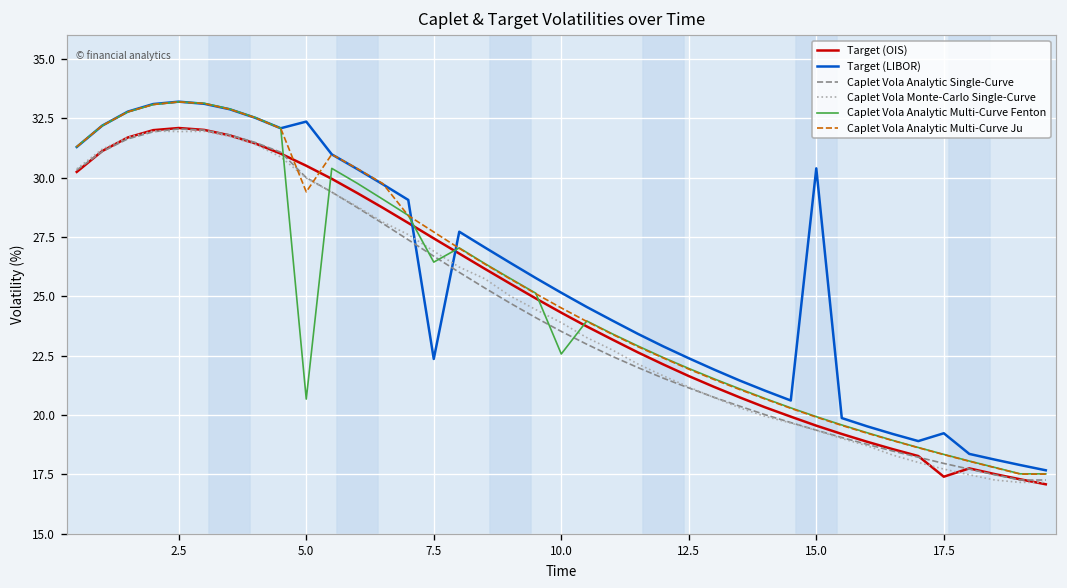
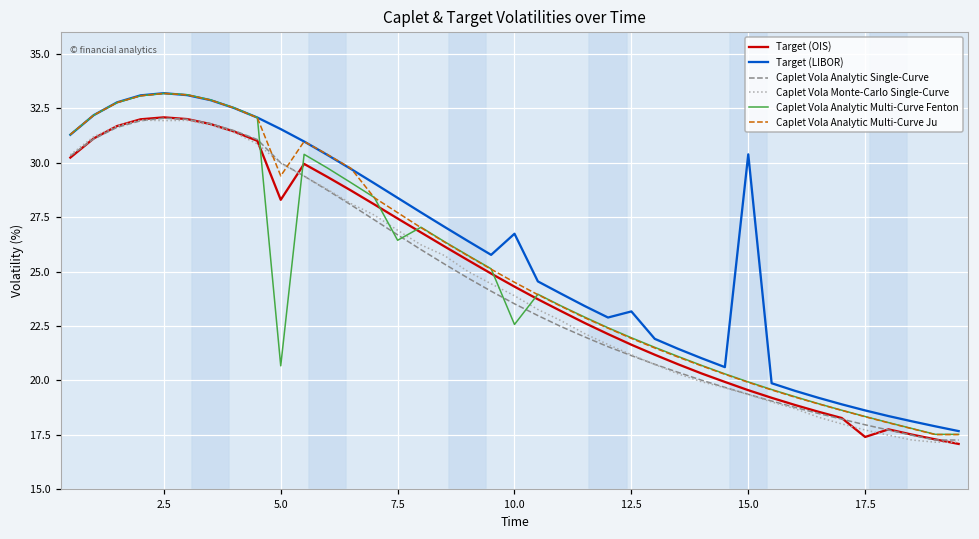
Target (OIS), 5.0: 30.5 -> 28.3
Target (LIBOR), 5.0: 32.4 -> 31.6
Target (LIBOR), 7.5: 22.4 -> 28.4
Target (LIBOR), 10.0: 25.2 -> 26.7
Target (LIBOR), 12.5: 22.4 -> 23.2
Target (LIBOR), 17.5: 19.2 -> 18.6
